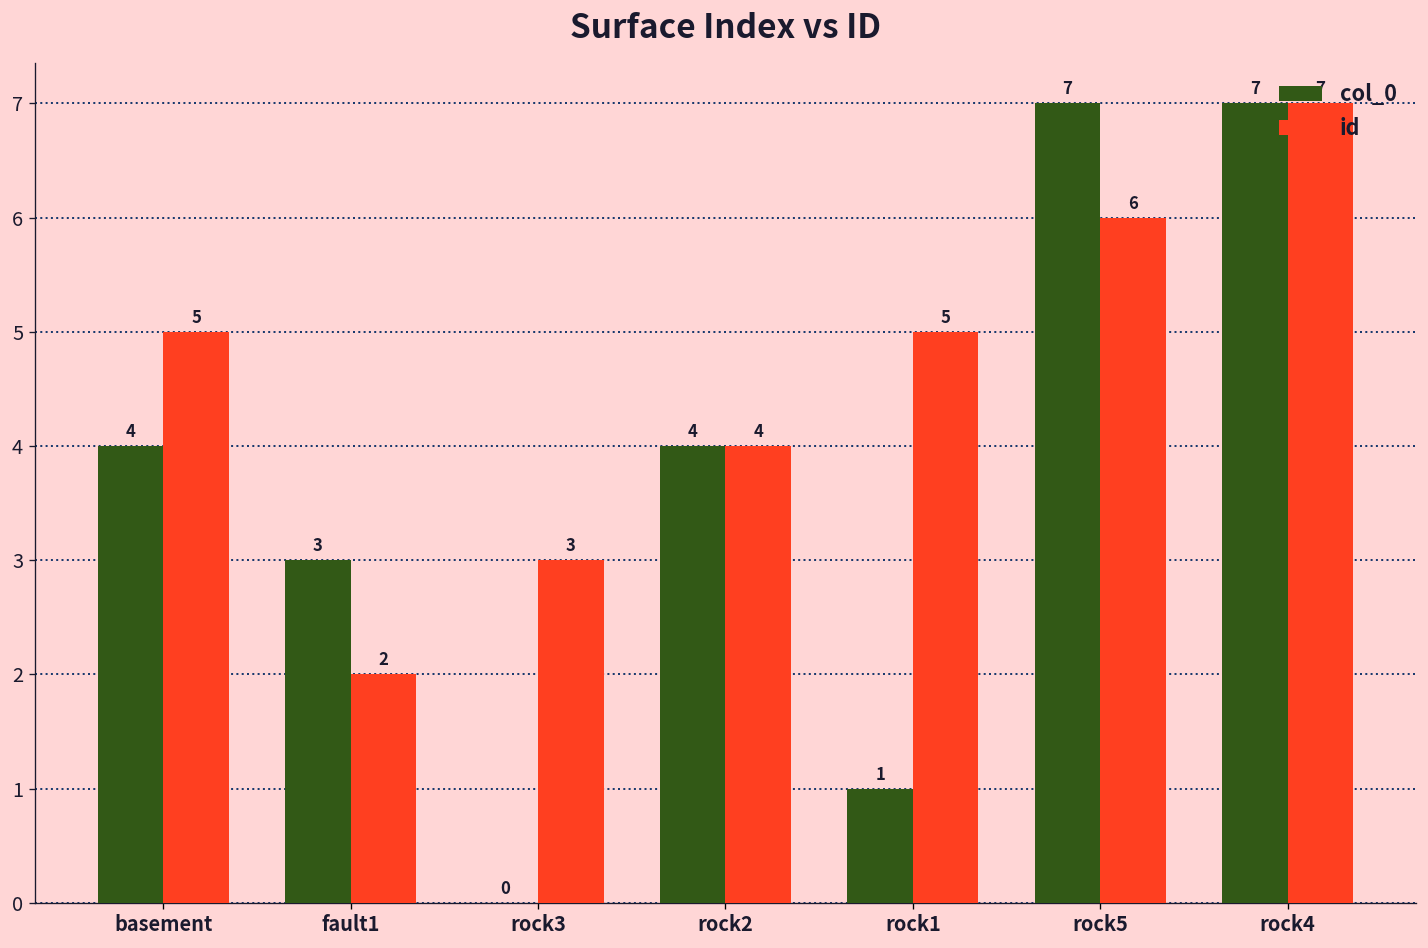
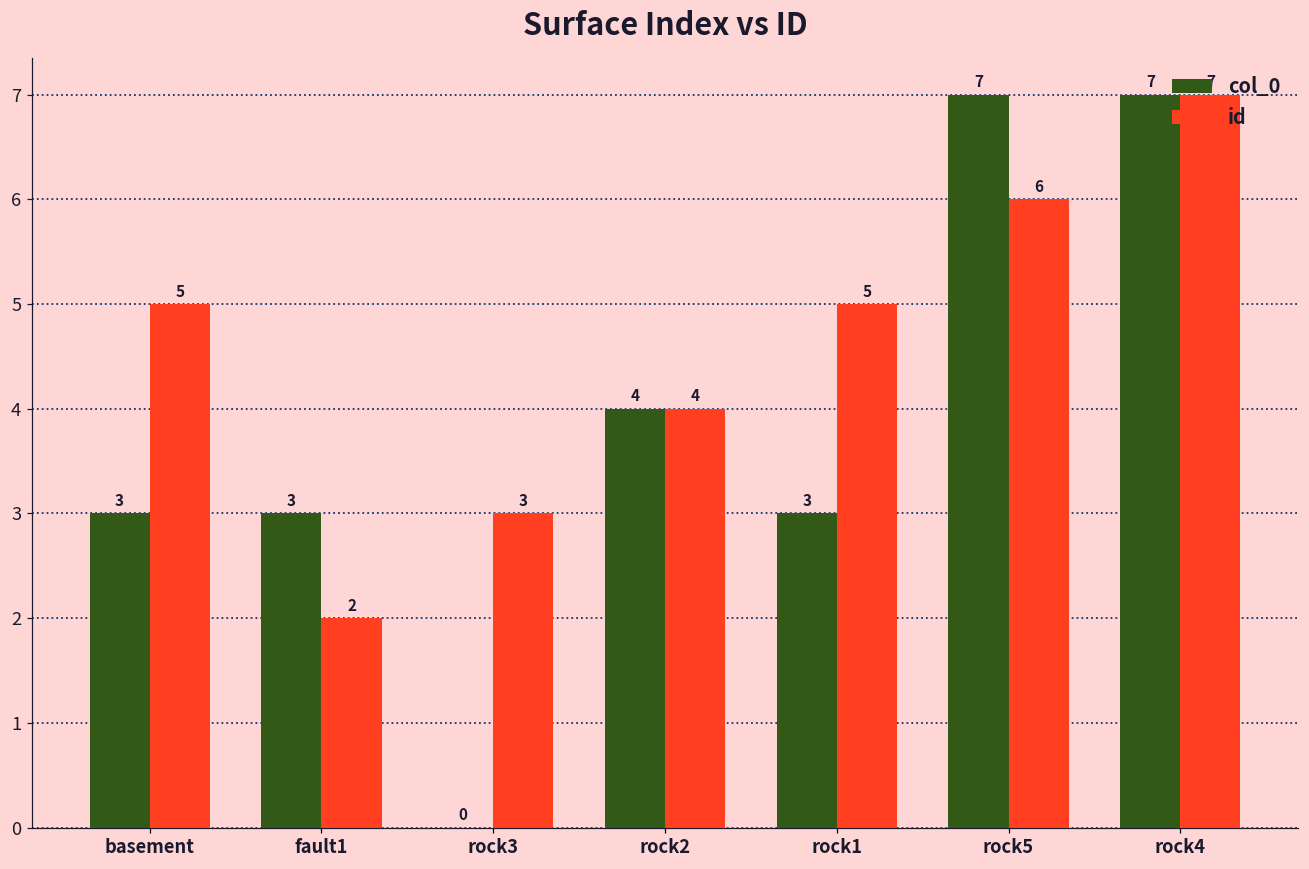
col_0, basement: 4 -> 3
col_0, rock1: 1 -> 3
